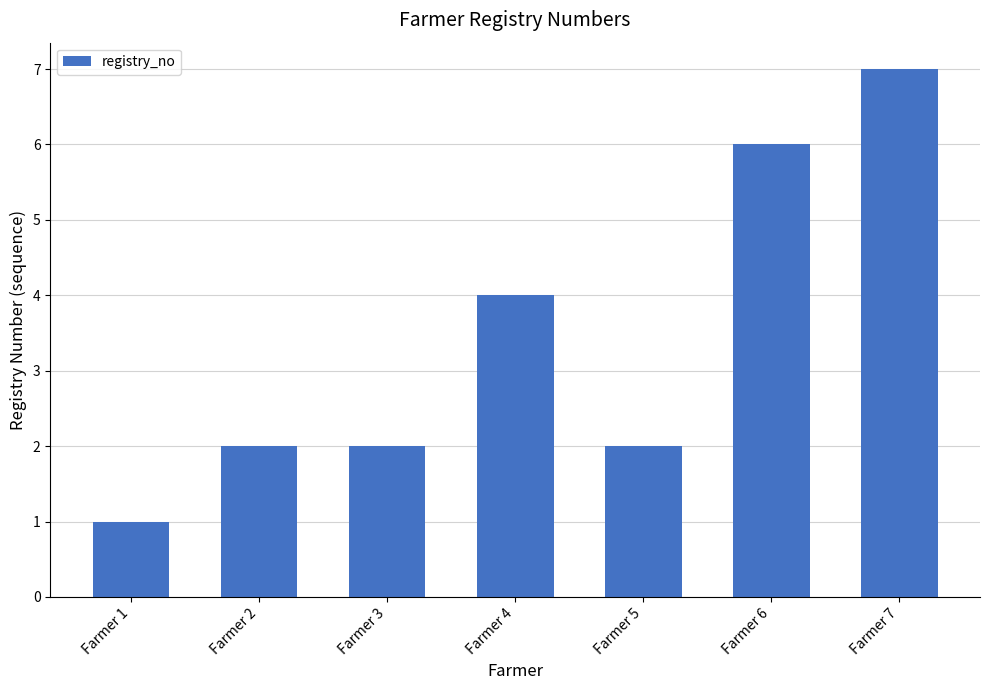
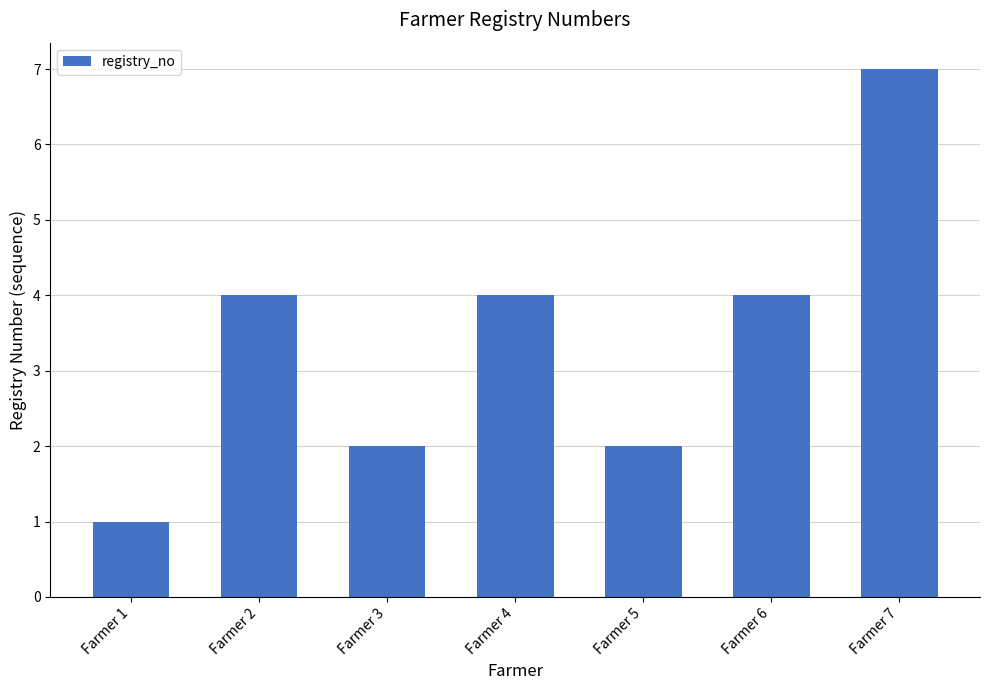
Farmer 2: 2 -> 4
Farmer 6: 6 -> 4
